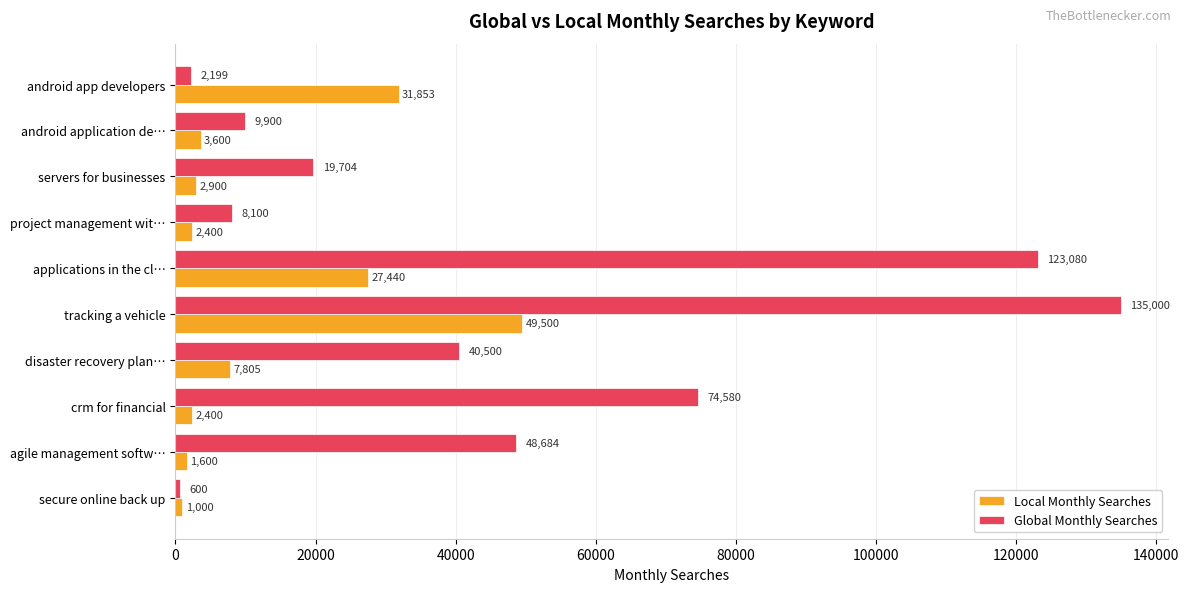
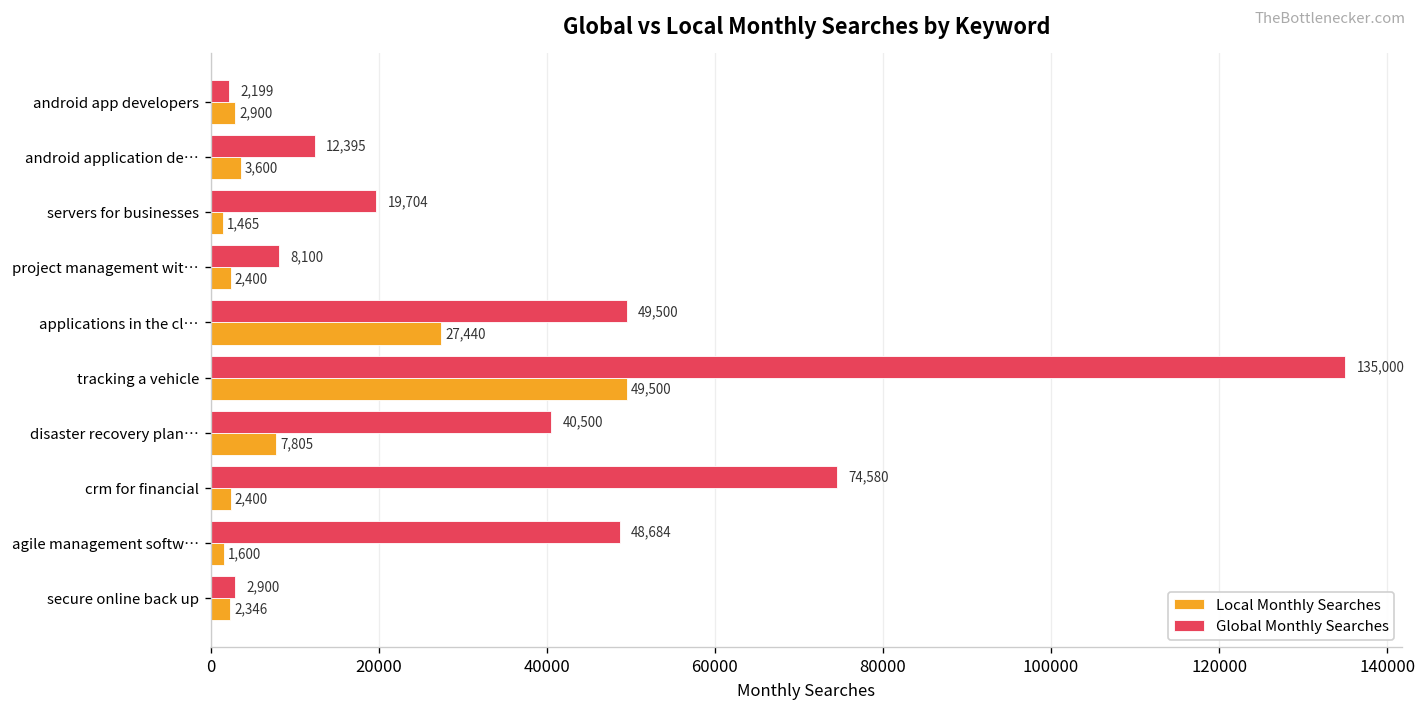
Local Monthly Searches, android app developers: 31,853 -> 2,900
Global Monthly Searches, android application de…: 9,900 -> 12,395
Local Monthly Searches, servers for businesses: 2,900 -> 1,465
Global Monthly Searches, applications in the cl…: 123,080 -> 49,500
Global Monthly Searches, secure online back up: 600 -> 2,900
Local Monthly Searches, secure online back up: 1,000 -> 2,346
